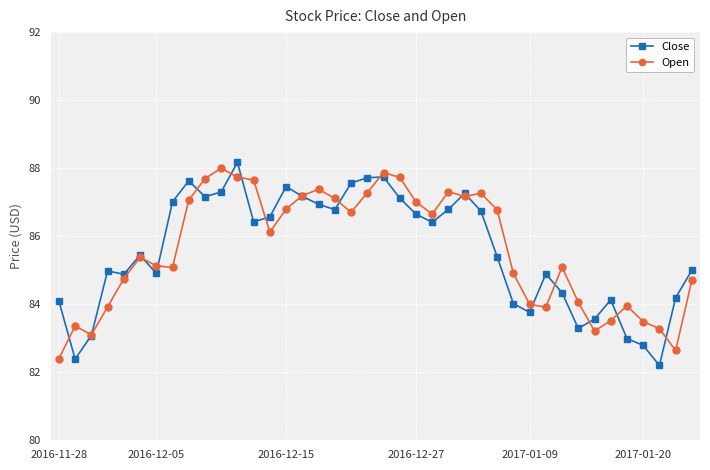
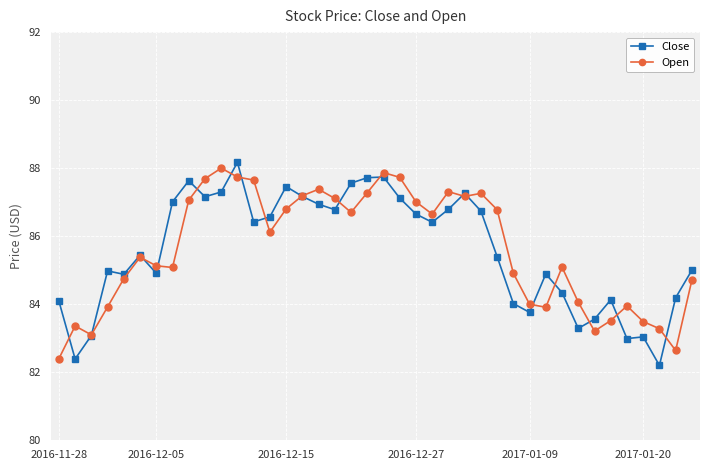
Close, 2017-01-20: 82.8 -> 83.0
